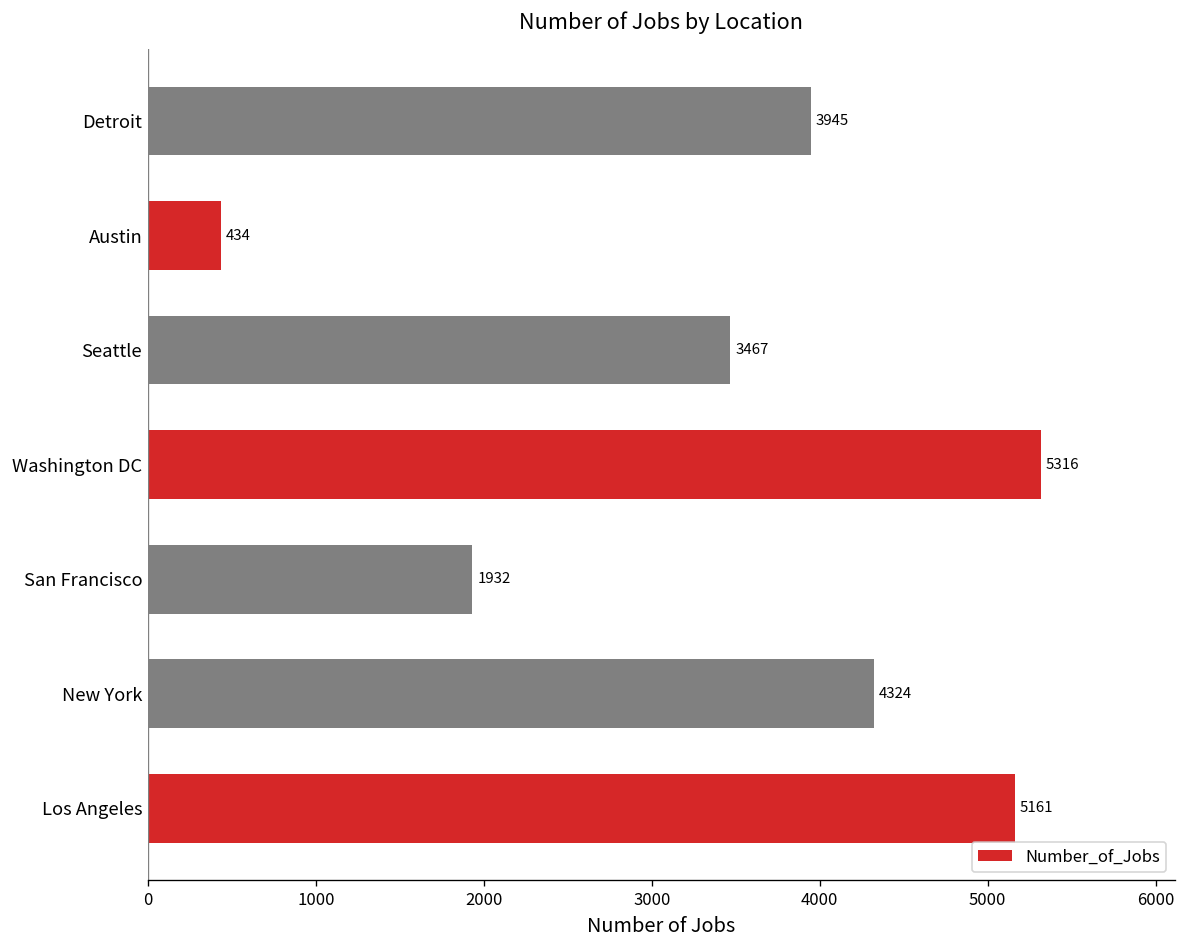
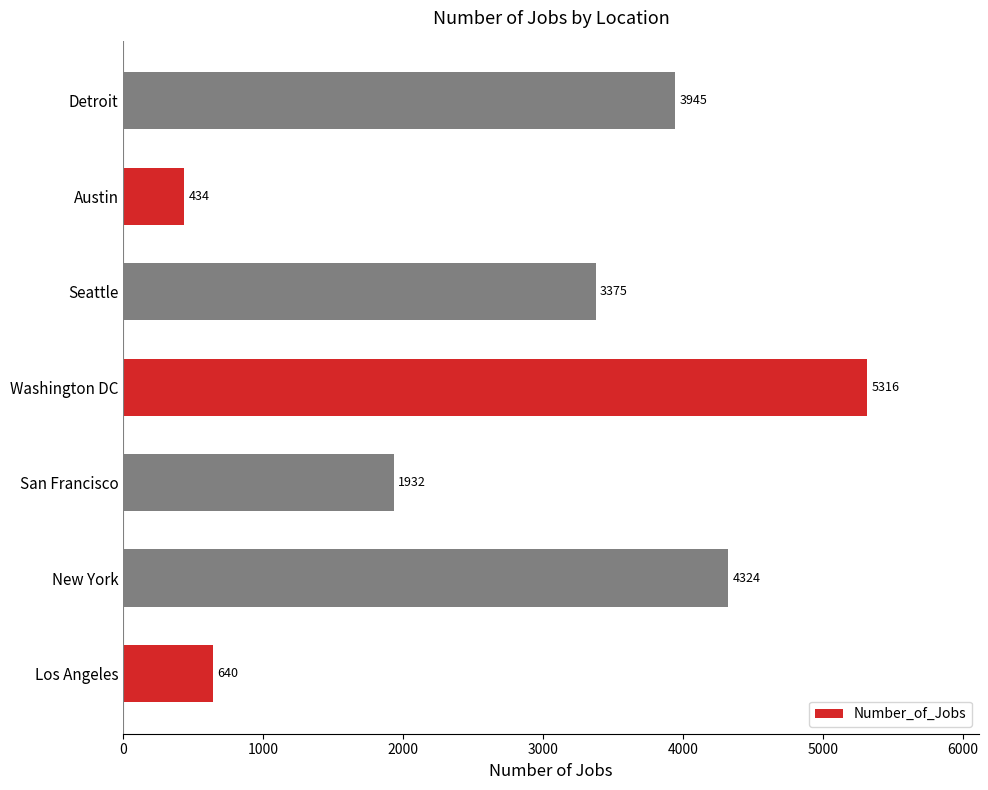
Seattle: 3467 -> 3375
Los Angeles: 5161 -> 640
